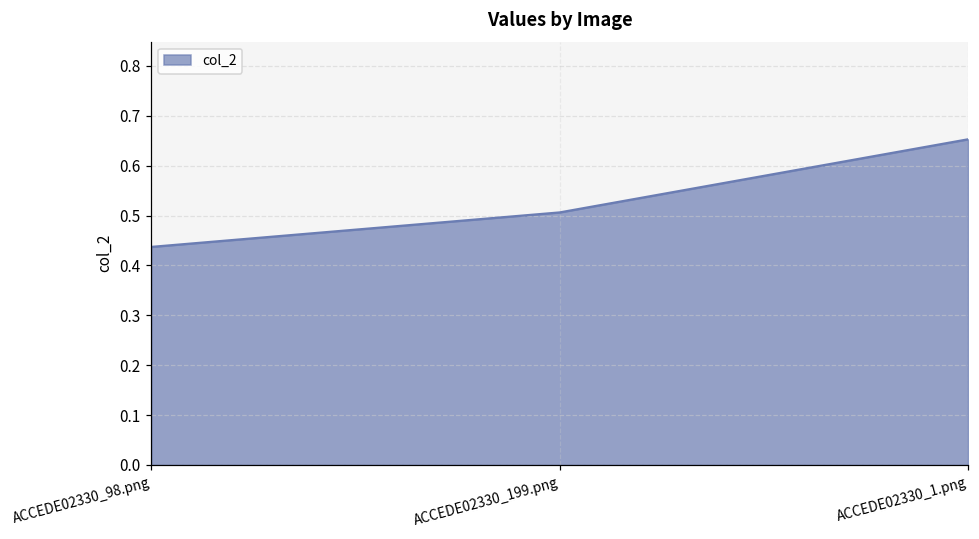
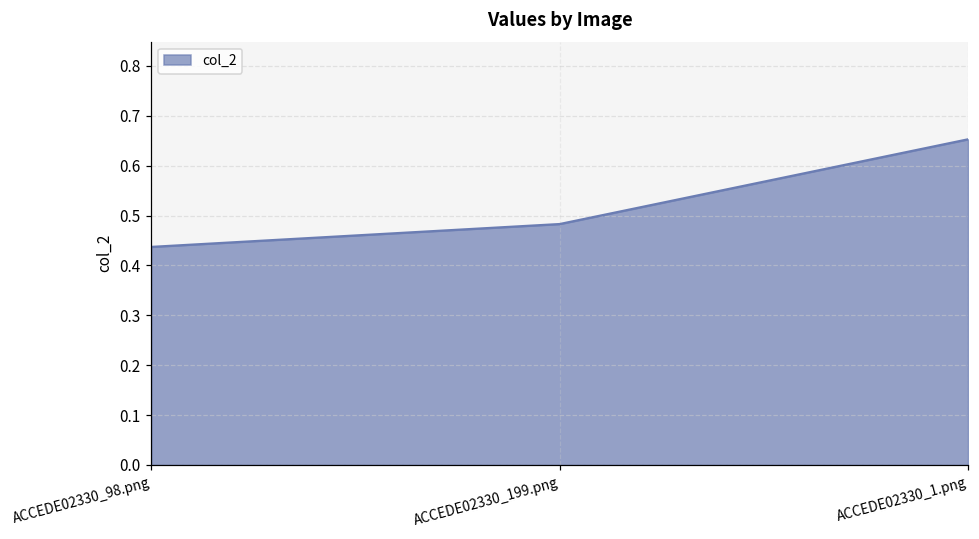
ACCEDE02330_199.png: 0.51 -> 0.48
